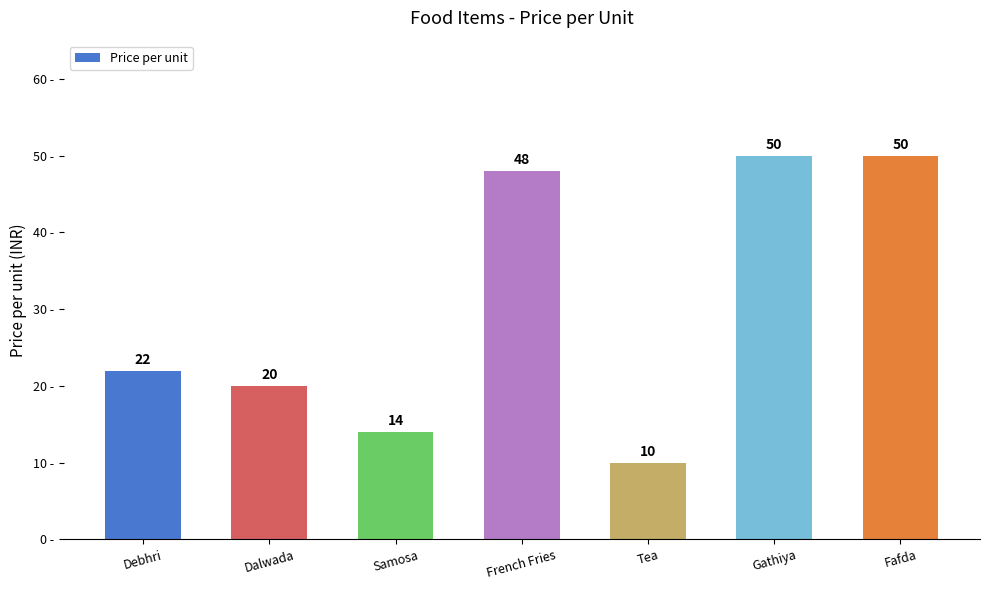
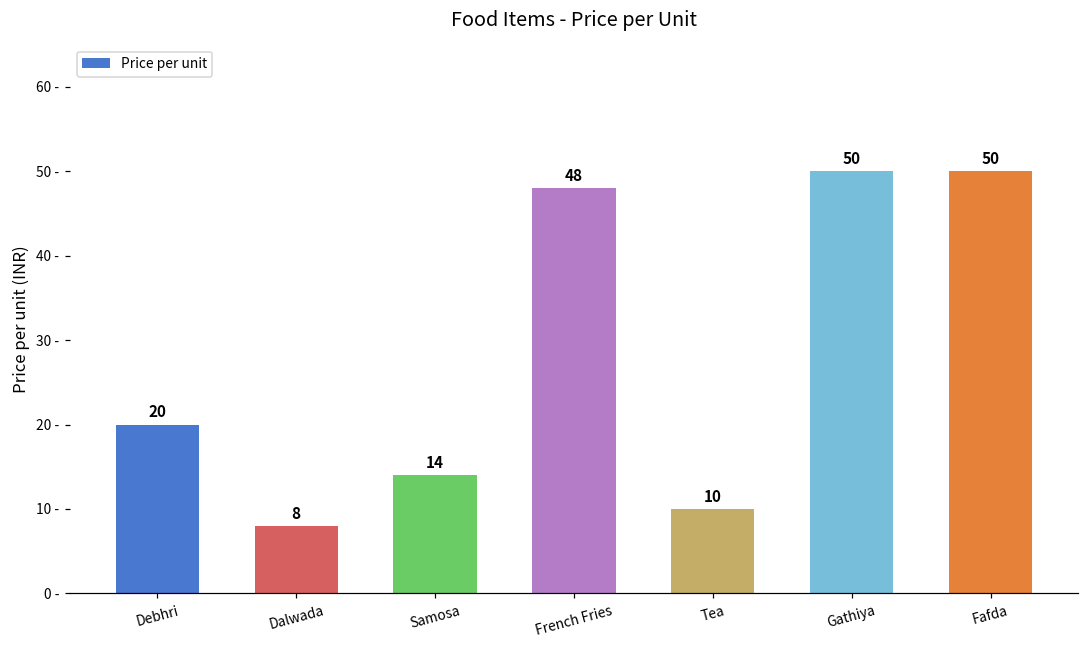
Debhri: 22 -> 20
Dalwada: 20 -> 8
